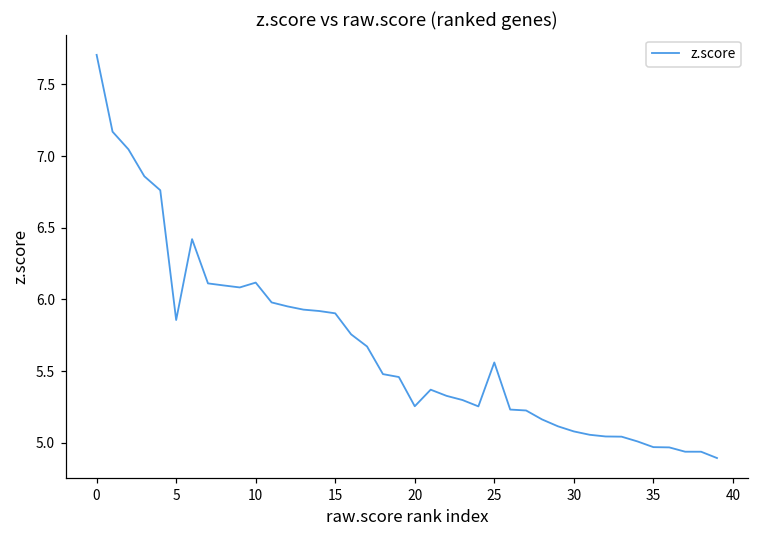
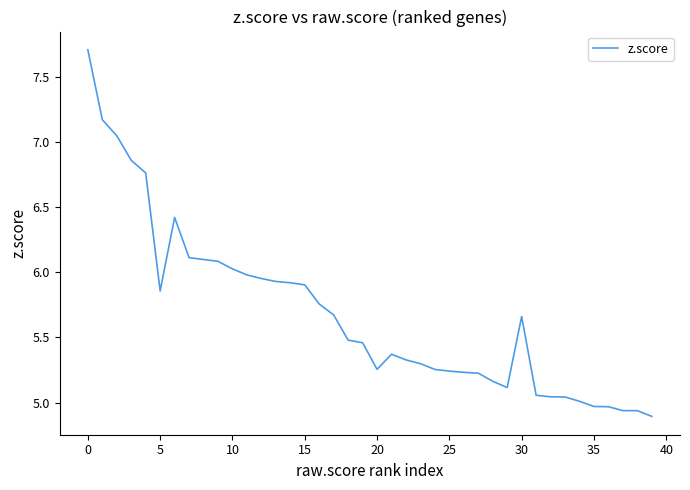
10: 6.12 -> 6.03
25: 5.56 -> 5.24
30: 5.08 -> 5.66
